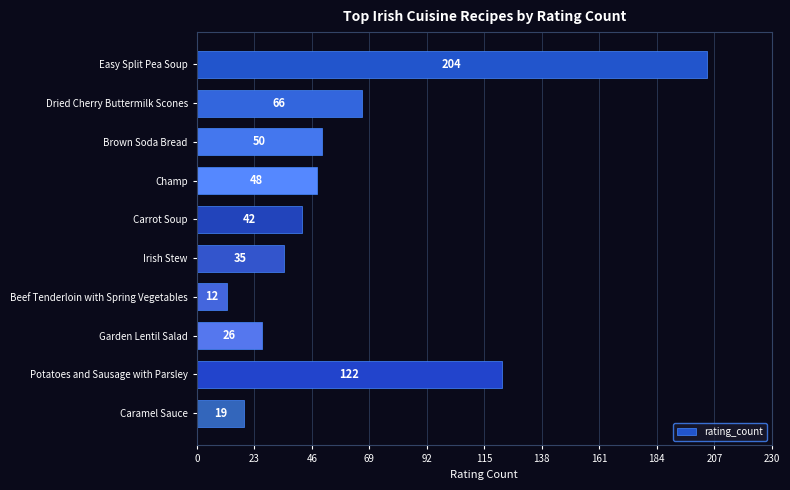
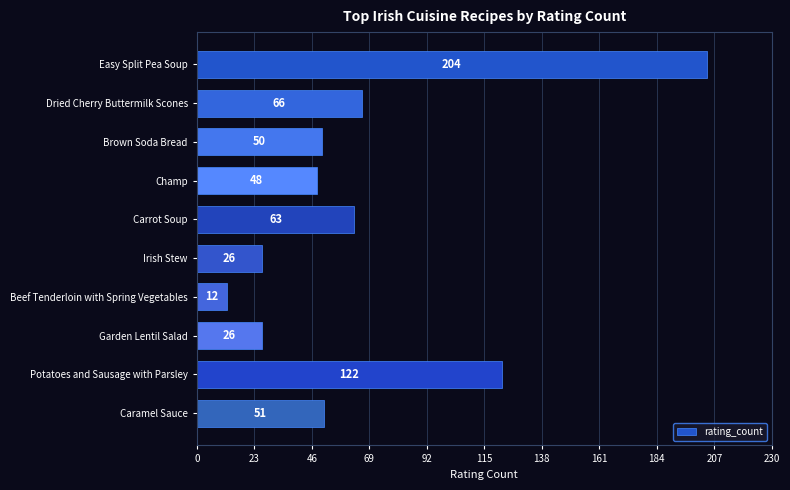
Carrot Soup: 42 -> 63
Irish Stew: 35 -> 26
Caramel Sauce: 19 -> 51
